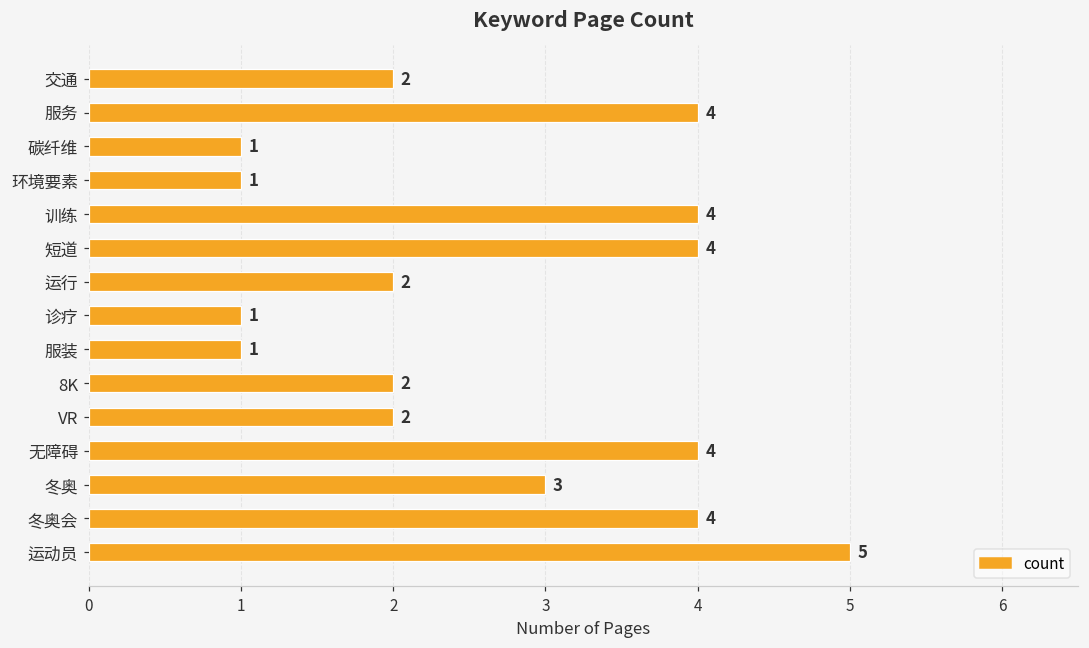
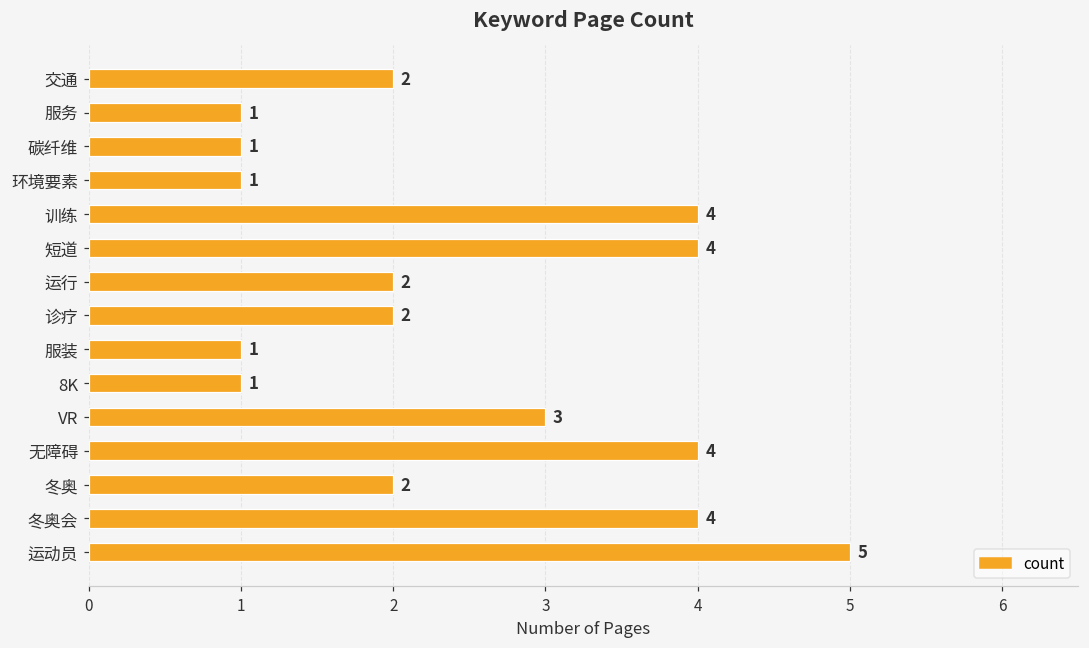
服务: 4 -> 1
诊疗: 1 -> 2
8K: 2 -> 1
VR: 2 -> 3
冬奥: 3 -> 2
